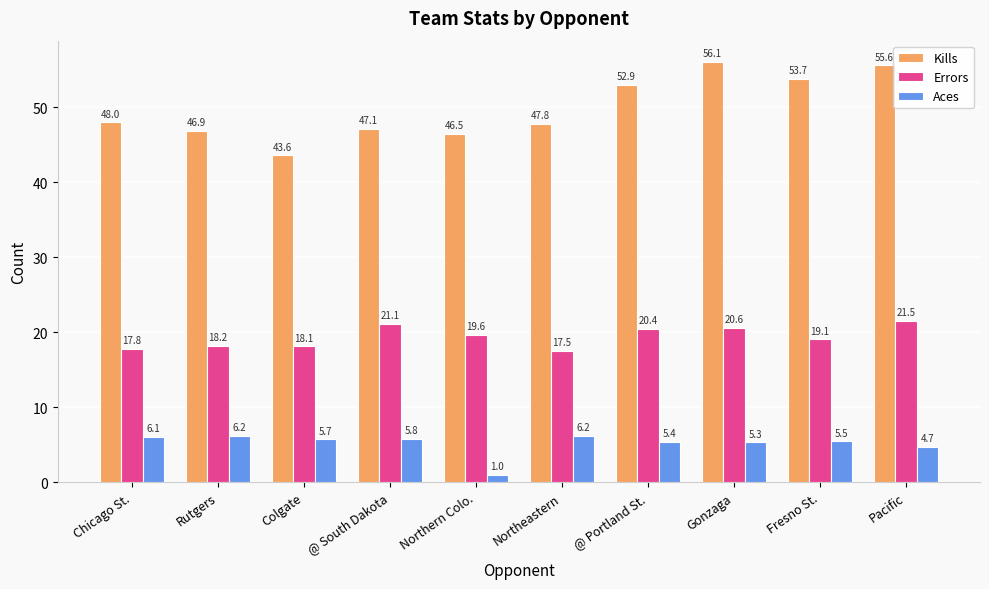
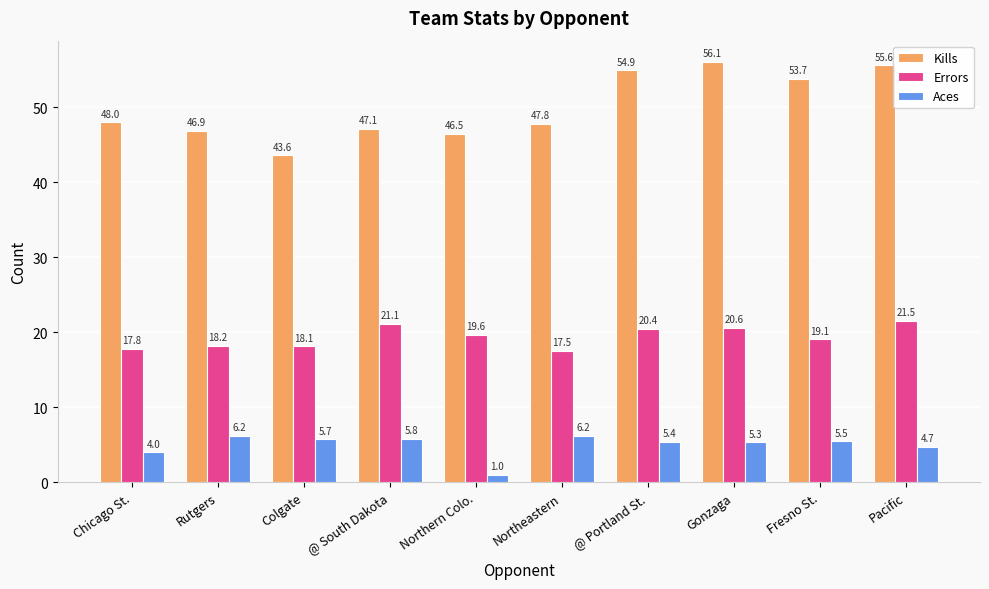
Aces, Chicago St.: 6.1 -> 4.0
Kills, @ Portland St.: 52.9 -> 54.9
